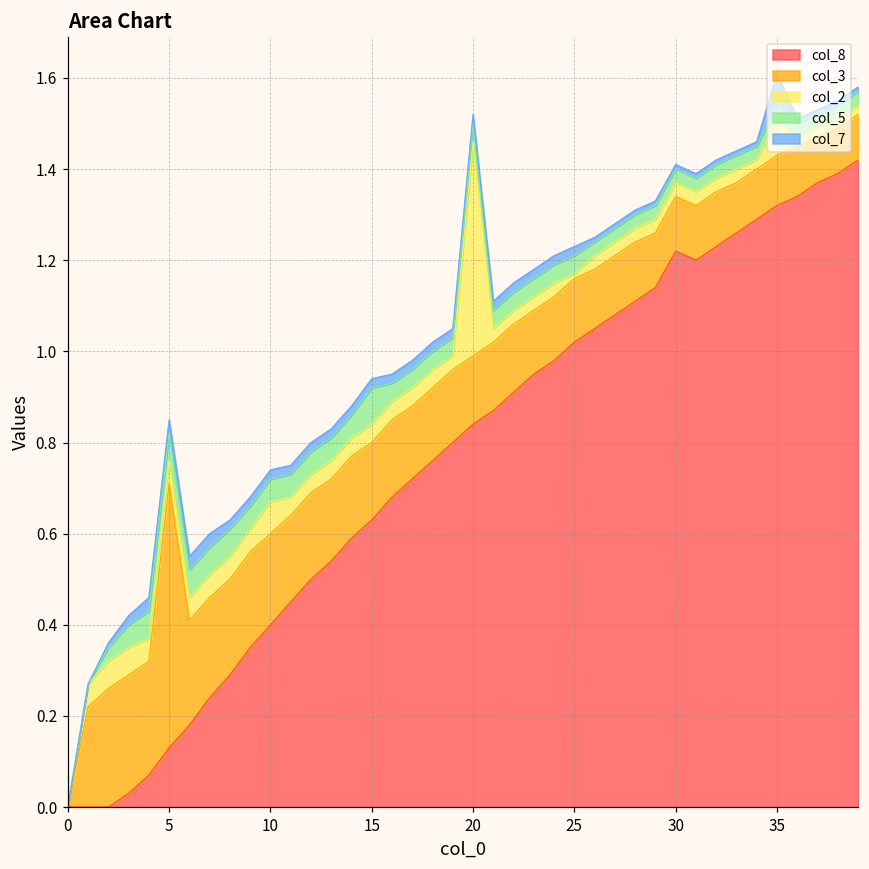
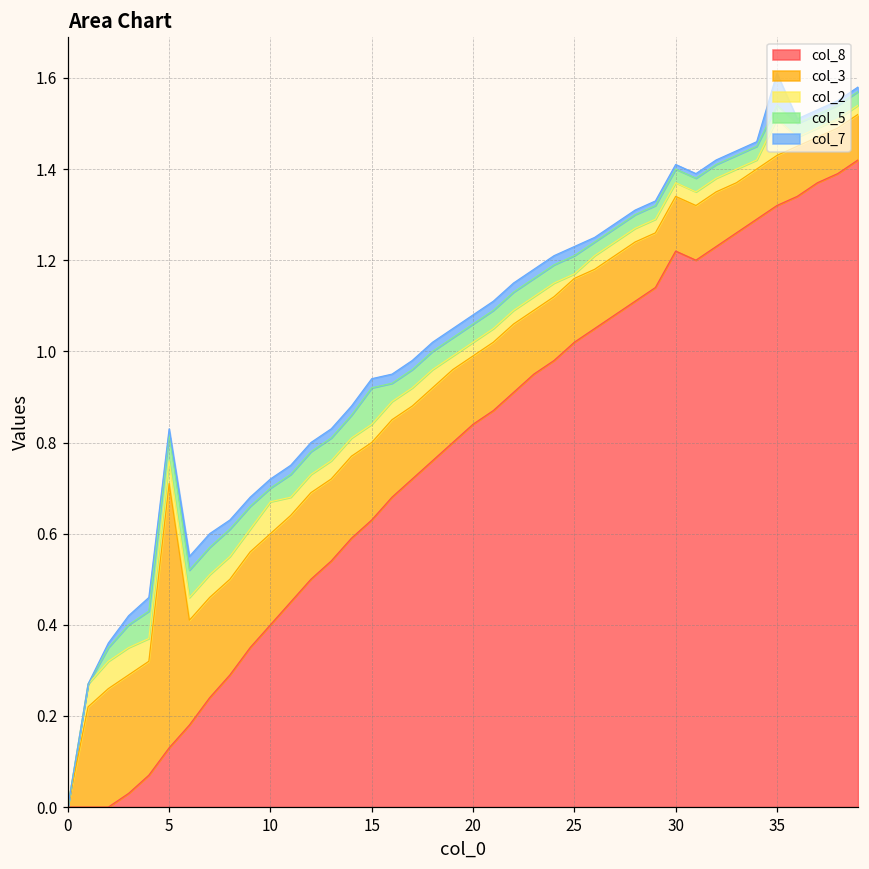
col_7, 5: 0.03 -> 0.01
col_5, 10: 0.05 -> 0.03
col_2, 20: 0.47 -> 0.03
